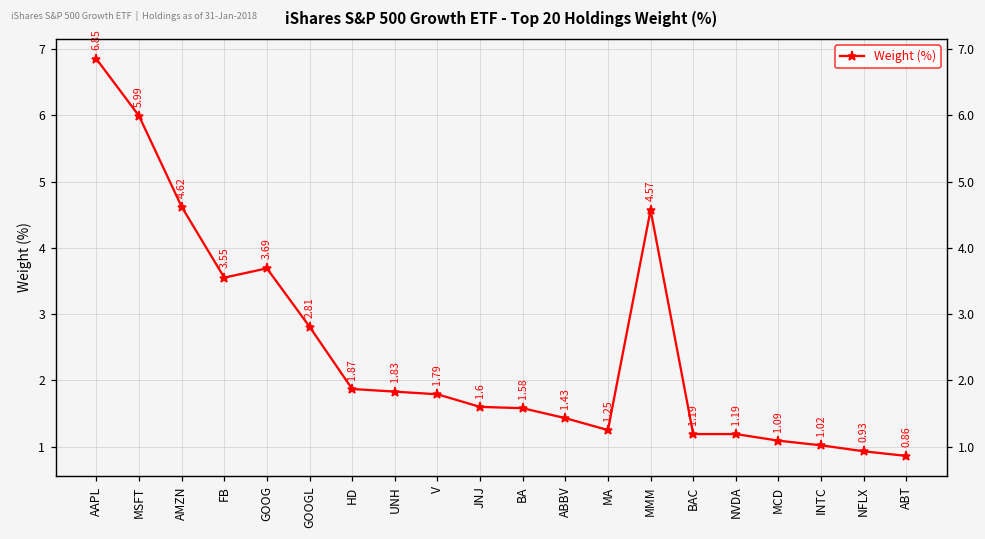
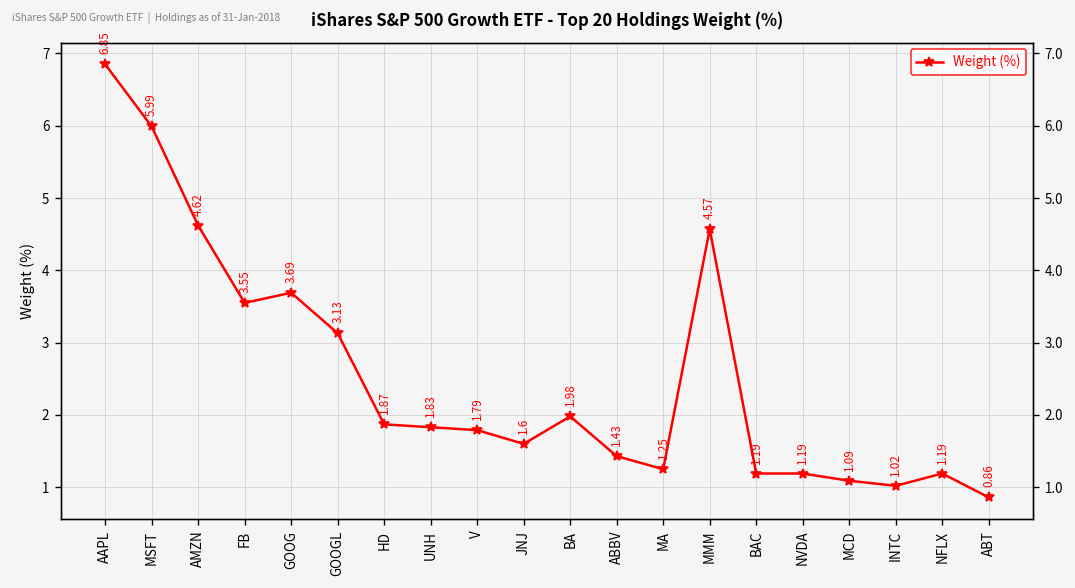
GOOGL: 2.81 -> 3.13
BA: 1.58 -> 1.98
NFLX: 0.93 -> 1.19
